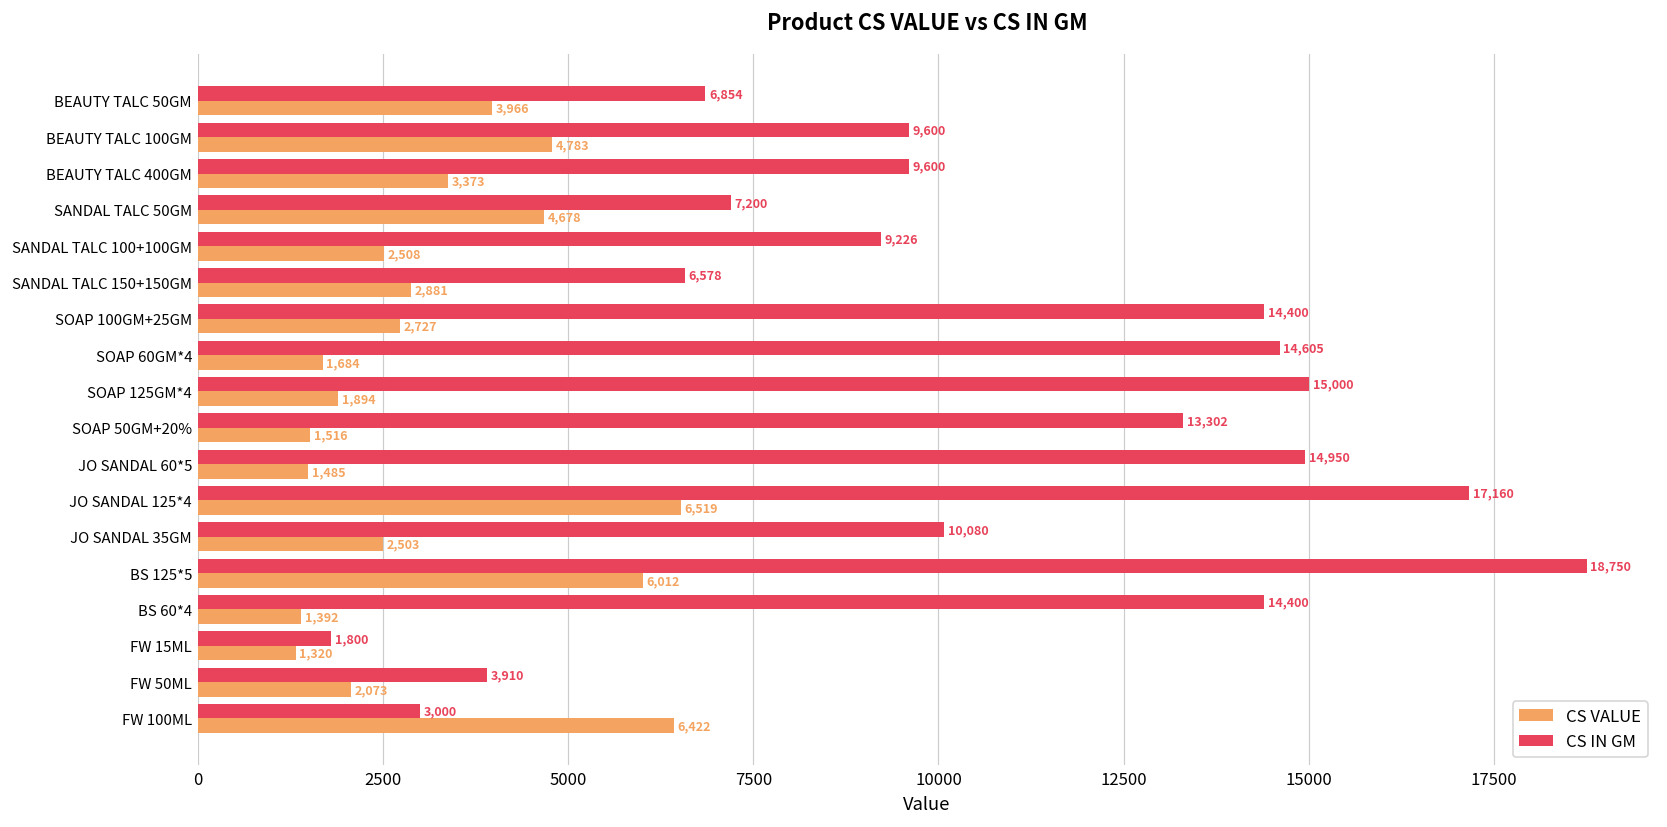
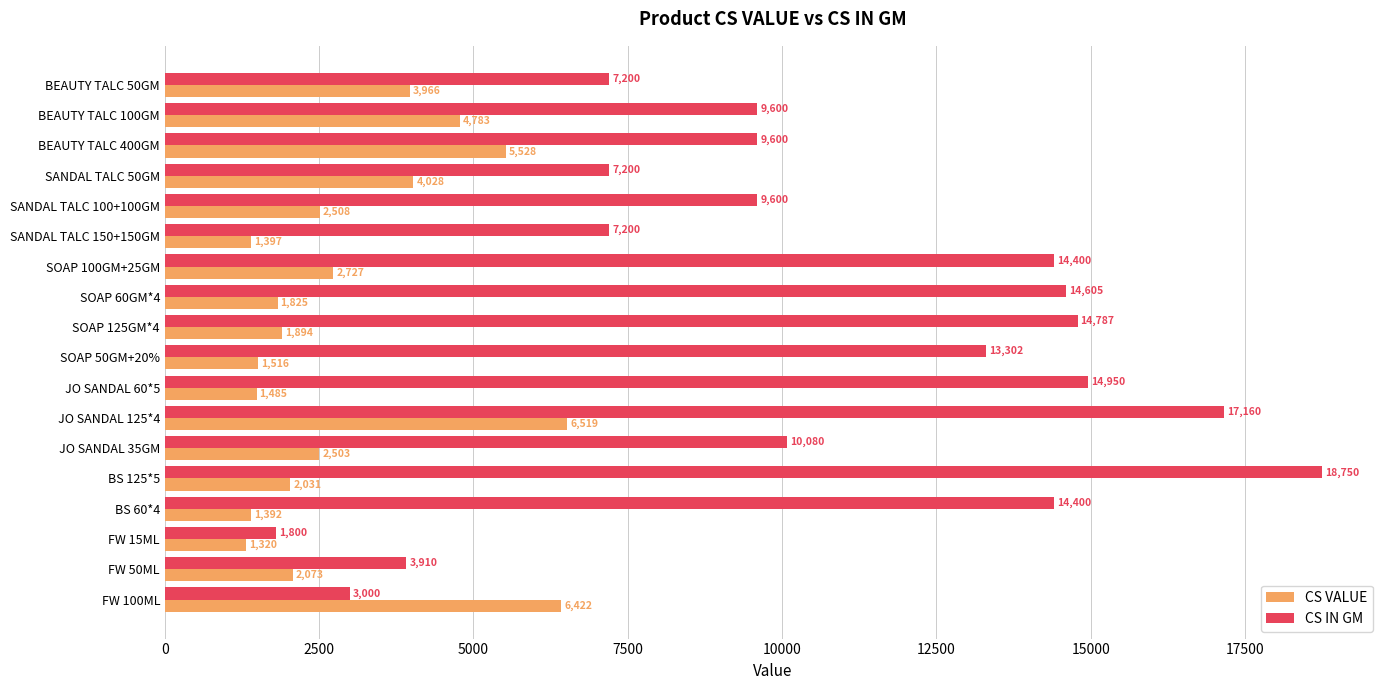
CS IN GM, BEAUTY TALC 50GM: 6,854 -> 7,200
CS VALUE, BEAUTY TALC 400GM: 3,373 -> 5,528
CS VALUE, SANDAL TALC 50GM: 4,678 -> 4,028
CS IN GM, SANDAL TALC 100+100GM: 9,226 -> 9,600
CS IN GM, SANDAL TALC 150+150GM: 6,578 -> 7,200
CS VALUE, SANDAL TALC 150+150GM: 2,881 -> 1,397
CS VALUE, SOAP 60GM*4: 1,684 -> 1,825
CS IN GM, SOAP 125GM*4: 15,000 -> 14,787
CS VALUE, BS 125*5: 6,012 -> 2,031
